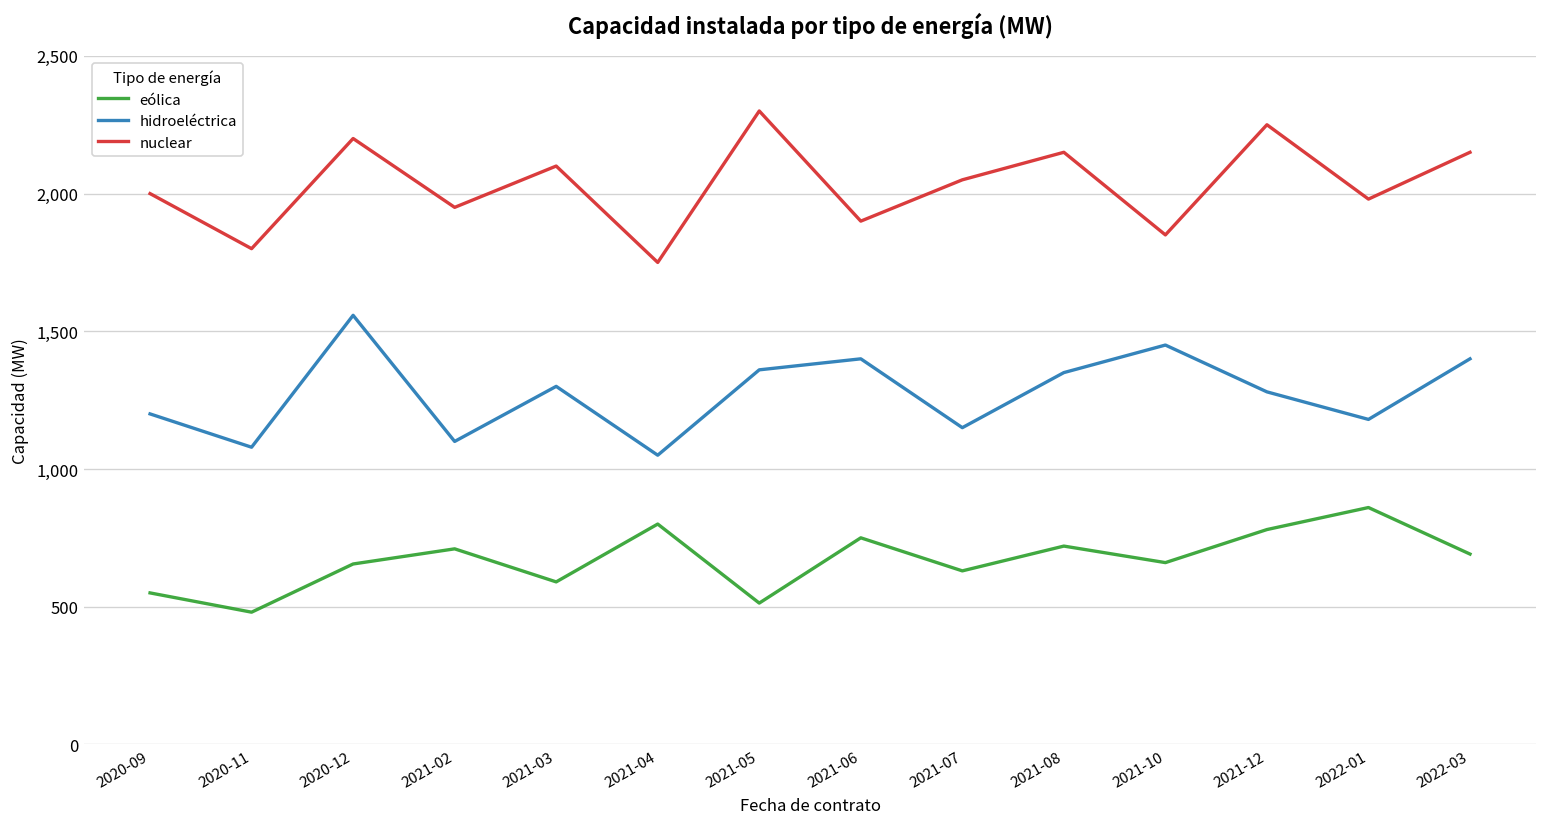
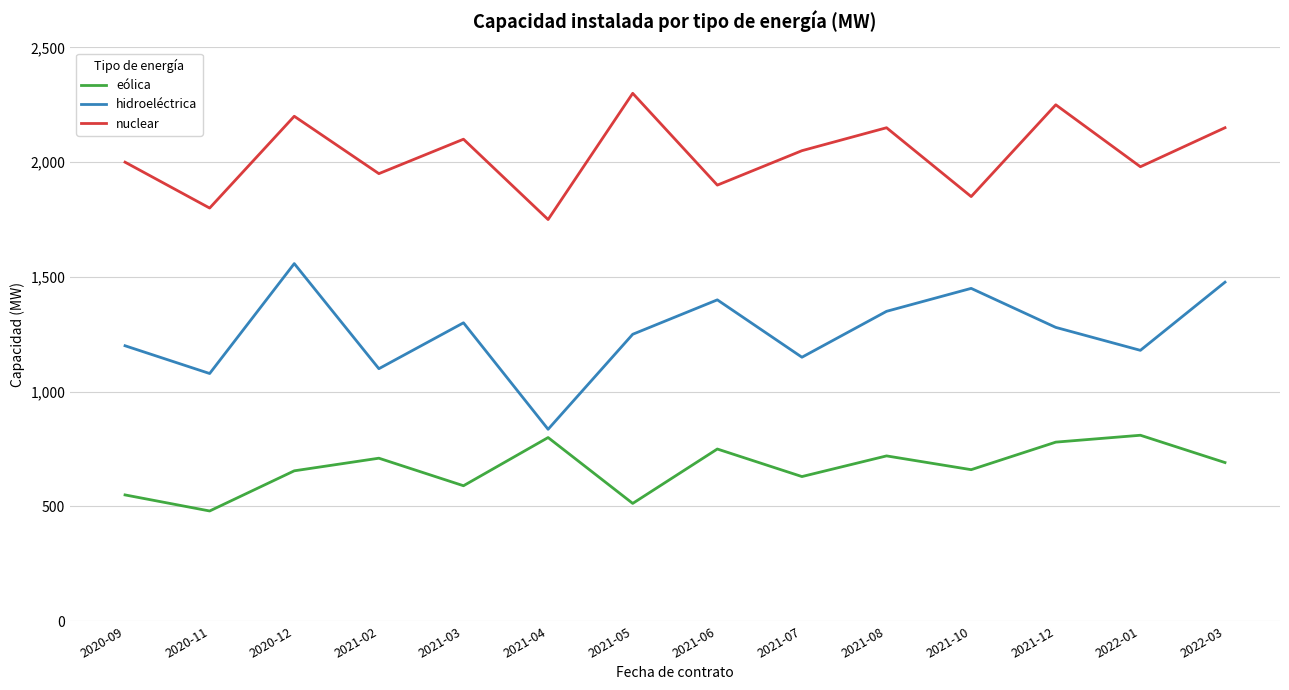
hidroeléctrica, 2021-04: 1,050 -> 840
hidroeléctrica, 2021-05: 1,360 -> 1,250
eólica, 2022-01: 860 -> 810
hidroeléctrica, 2022-03: 1,400 -> 1,480
